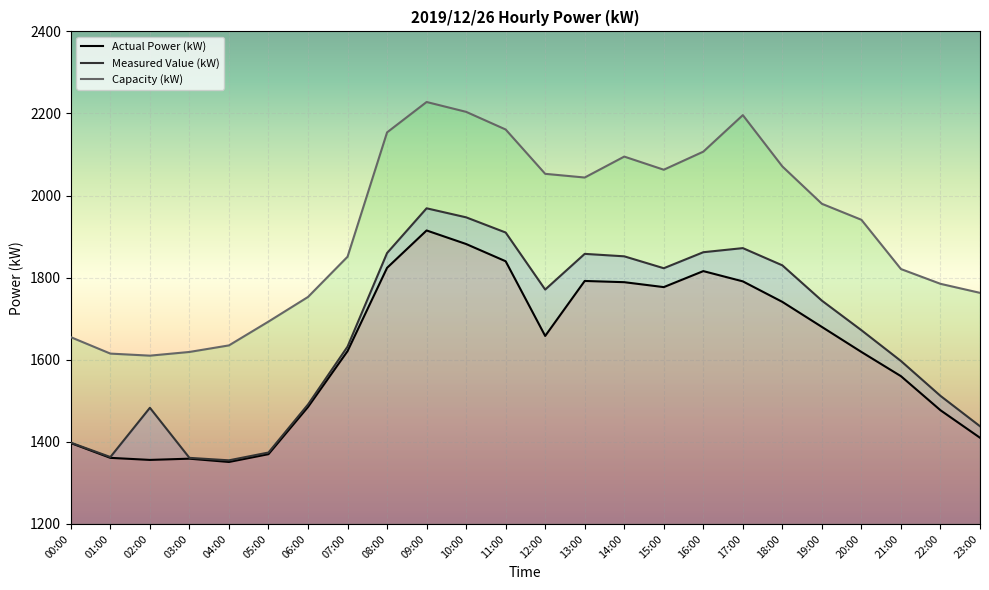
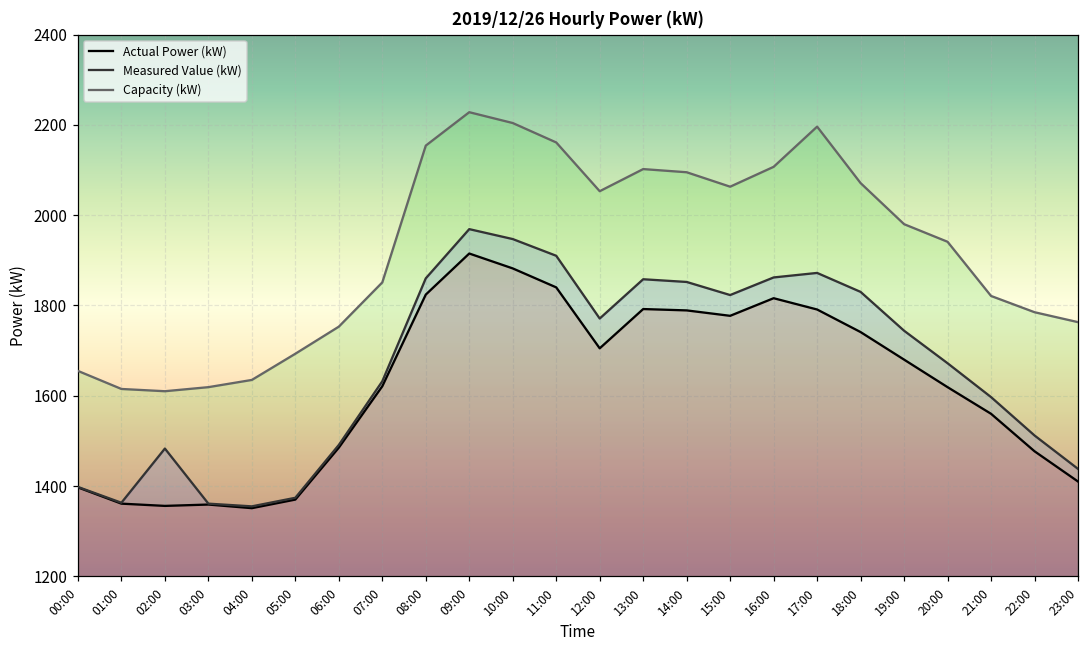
Actual Power (kW), 12:00: 1660 -> 1710
Capacity (kW), 13:00: 2040 -> 2100
